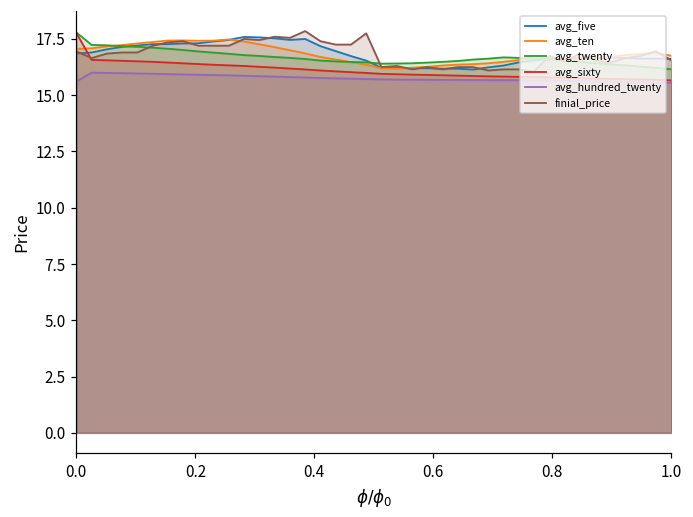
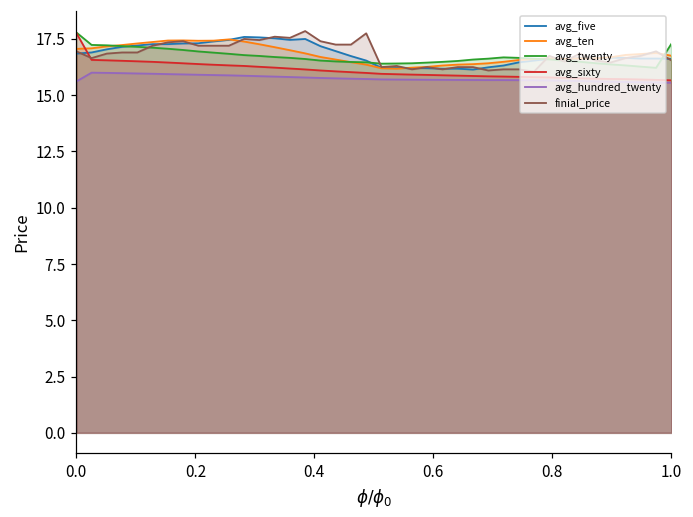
avg_twenty, 1.0: 16.2 -> 17.3
